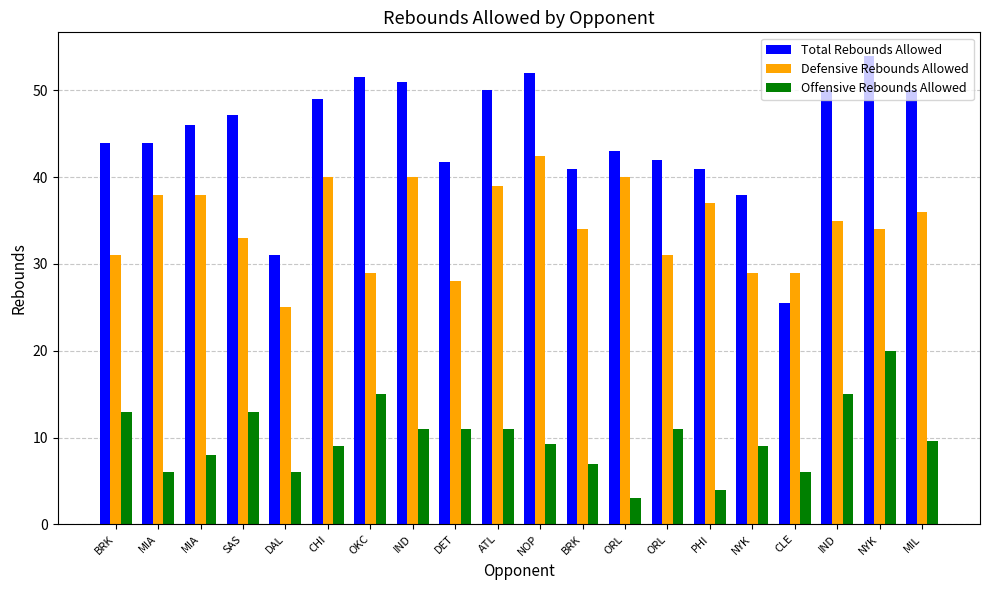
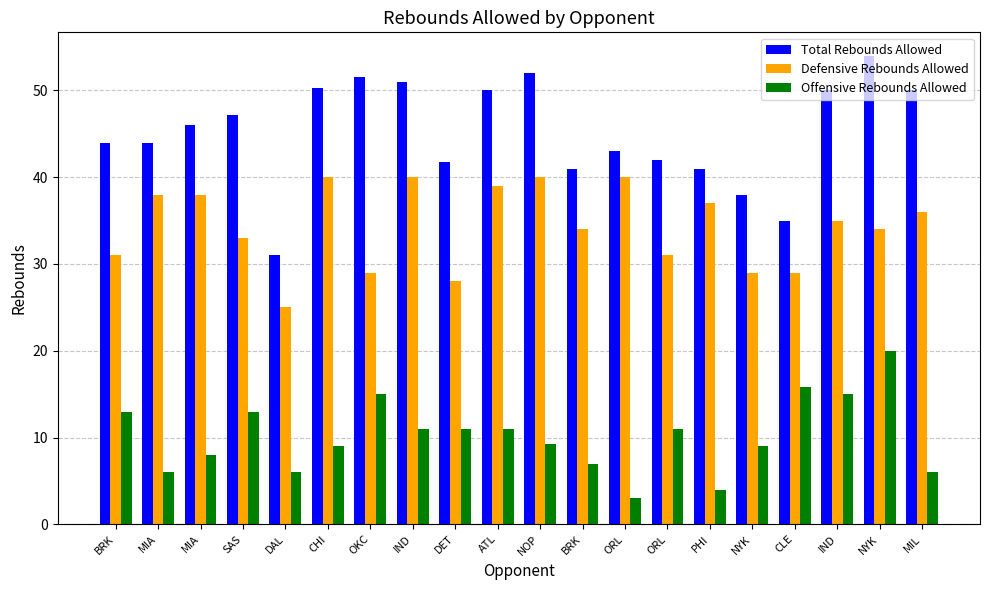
Total Rebounds Allowed, CHI: 49 -> 50
Defensive Rebounds Allowed, NOP: 43 -> 40
Total Rebounds Allowed, CLE: 26 -> 35
Offensive Rebounds Allowed, CLE: 6 -> 16
Offensive Rebounds Allowed, MIL: 10 -> 6
